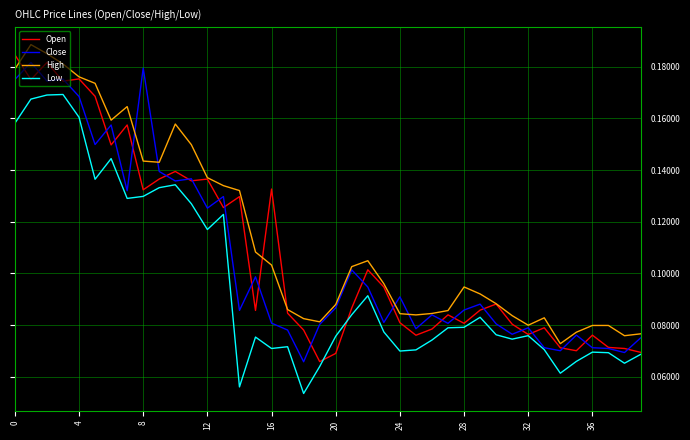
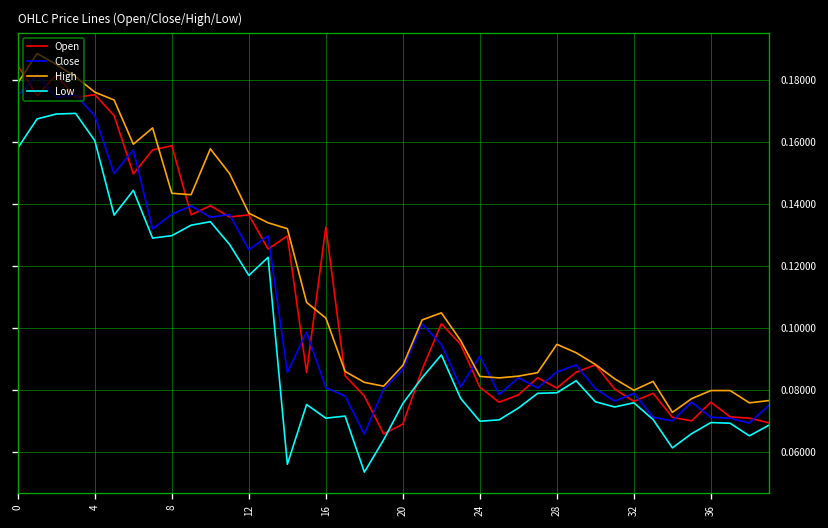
Open, 8: 0.132 -> 0.159
Close, 8: 0.179 -> 0.137
